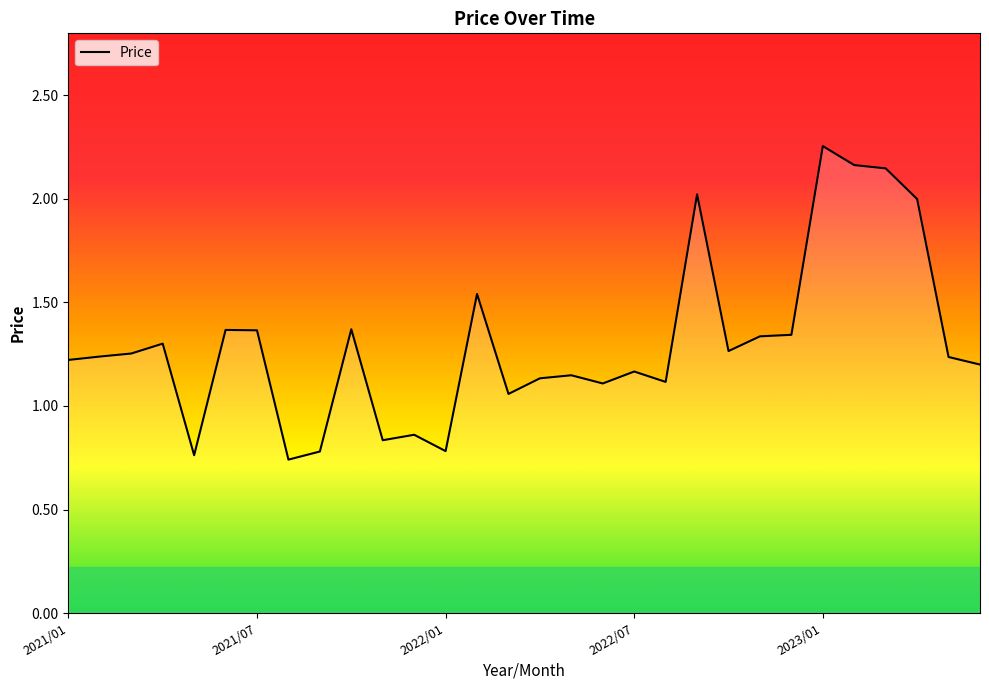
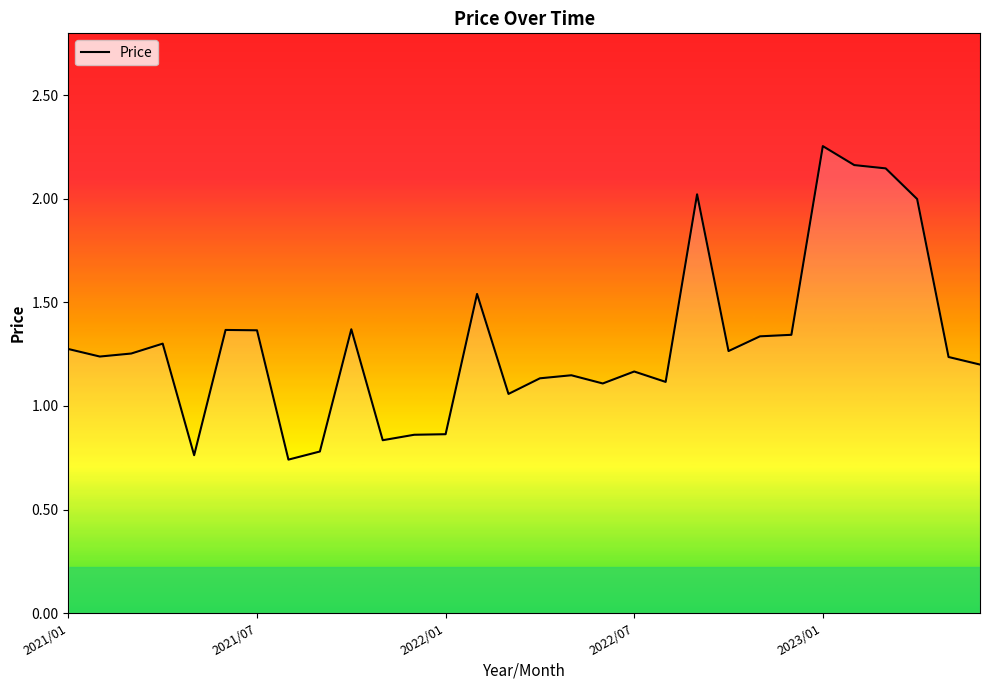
2021/01: 1.22 -> 1.28
2022/01: 0.78 -> 0.86
